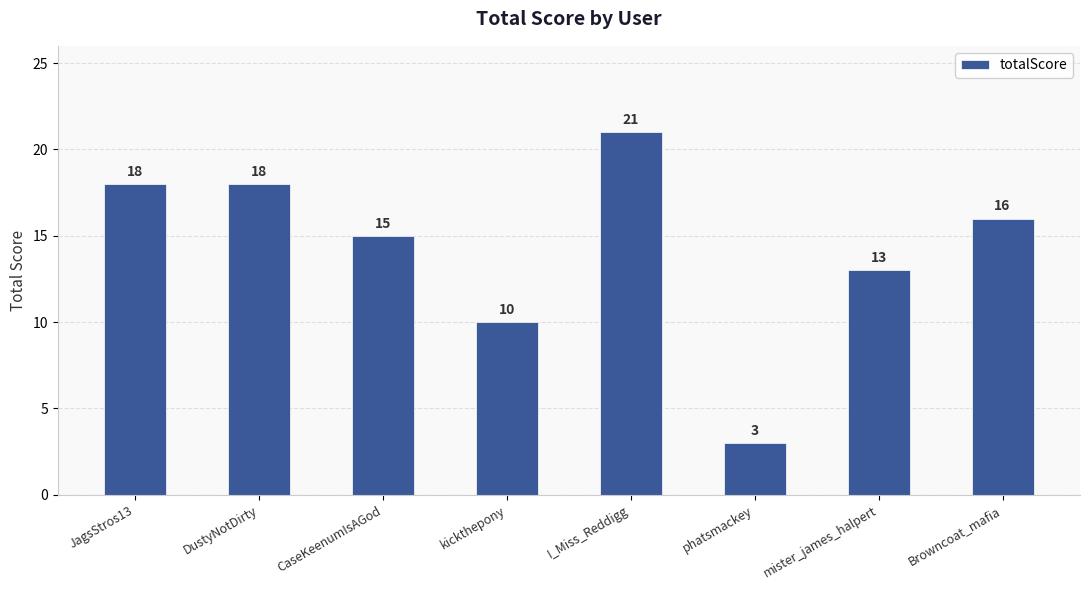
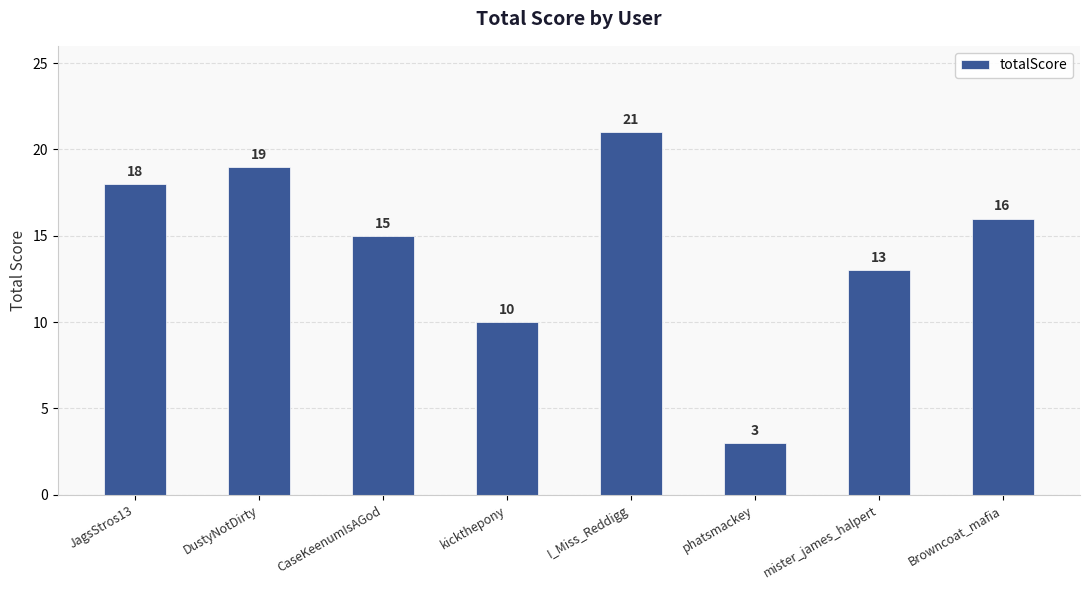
DustyNotDirty: 18 -> 19
